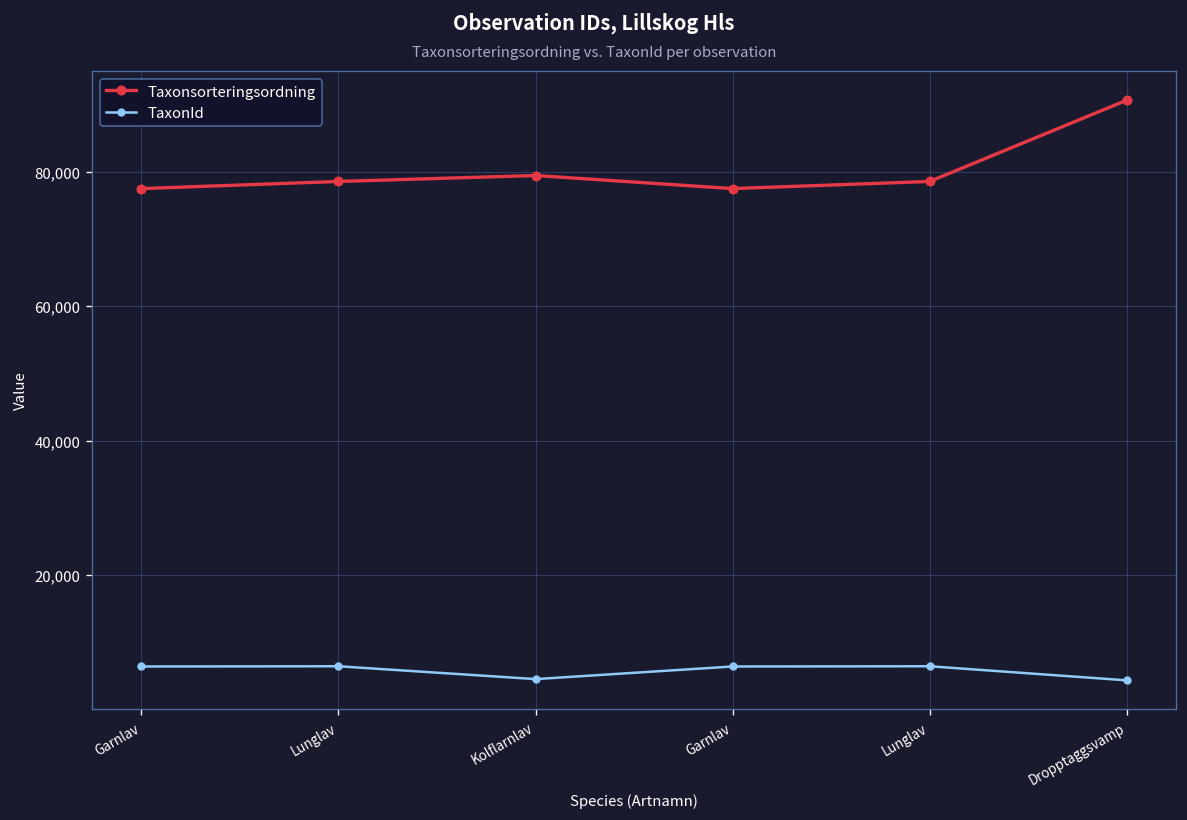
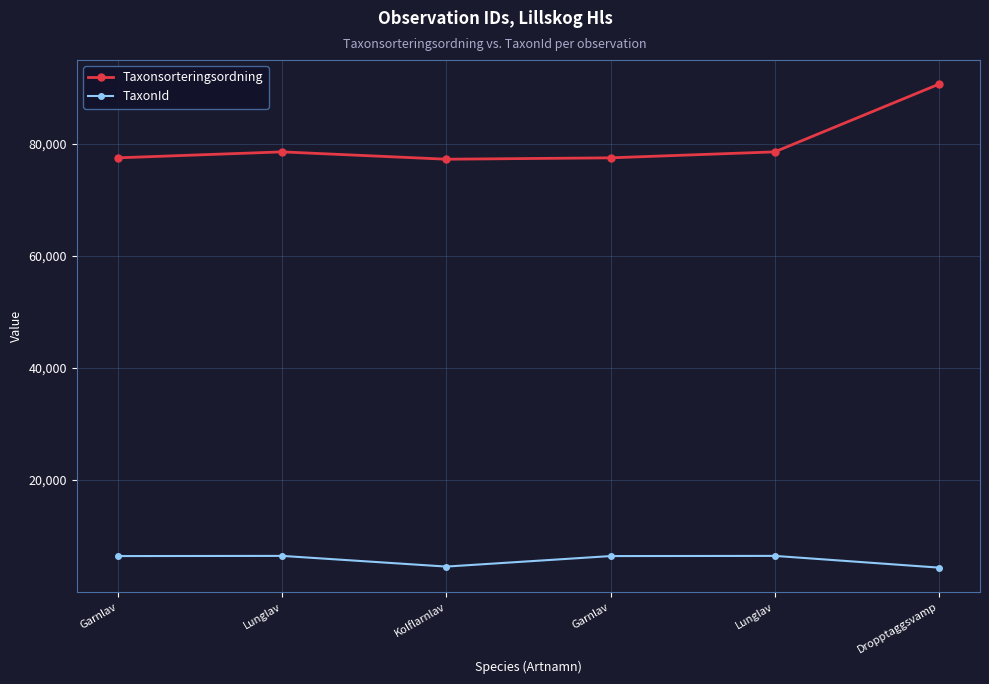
Taxonsorteringsordning, Kolflarnlav: 79,000 -> 77,000
